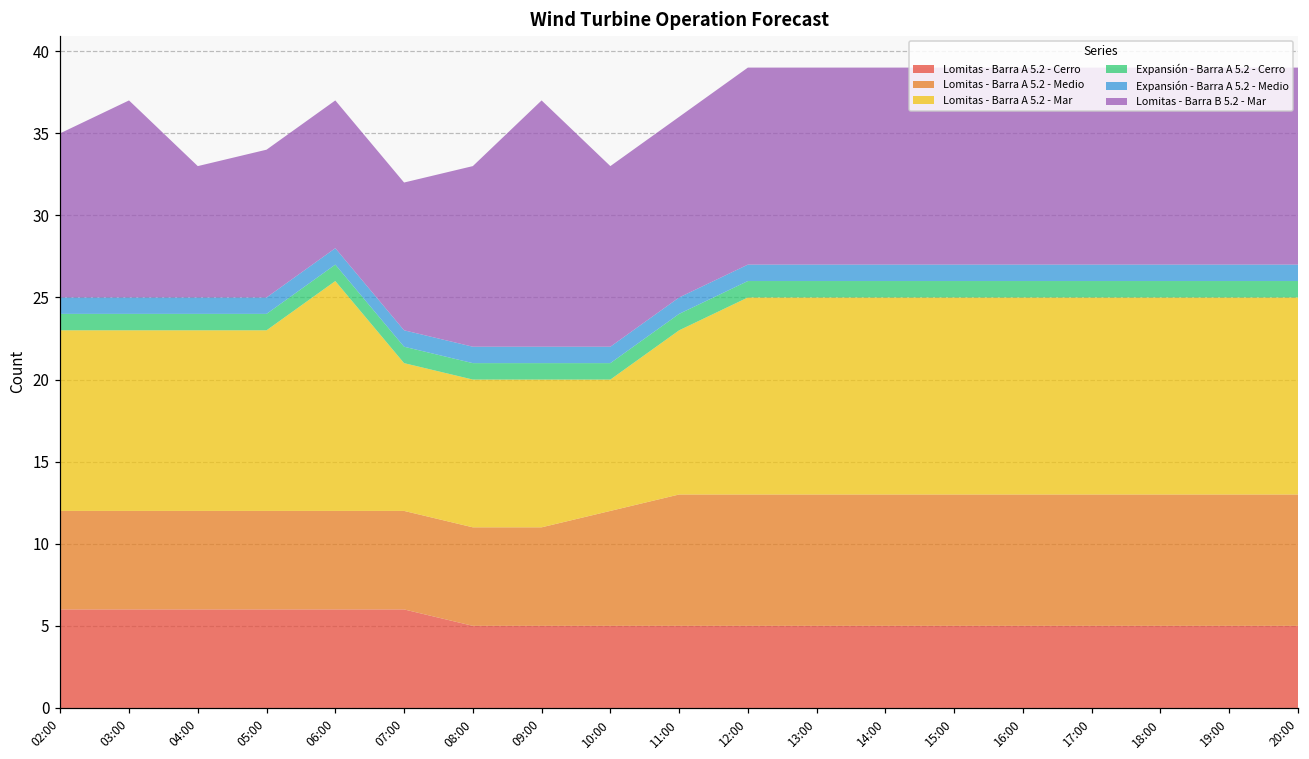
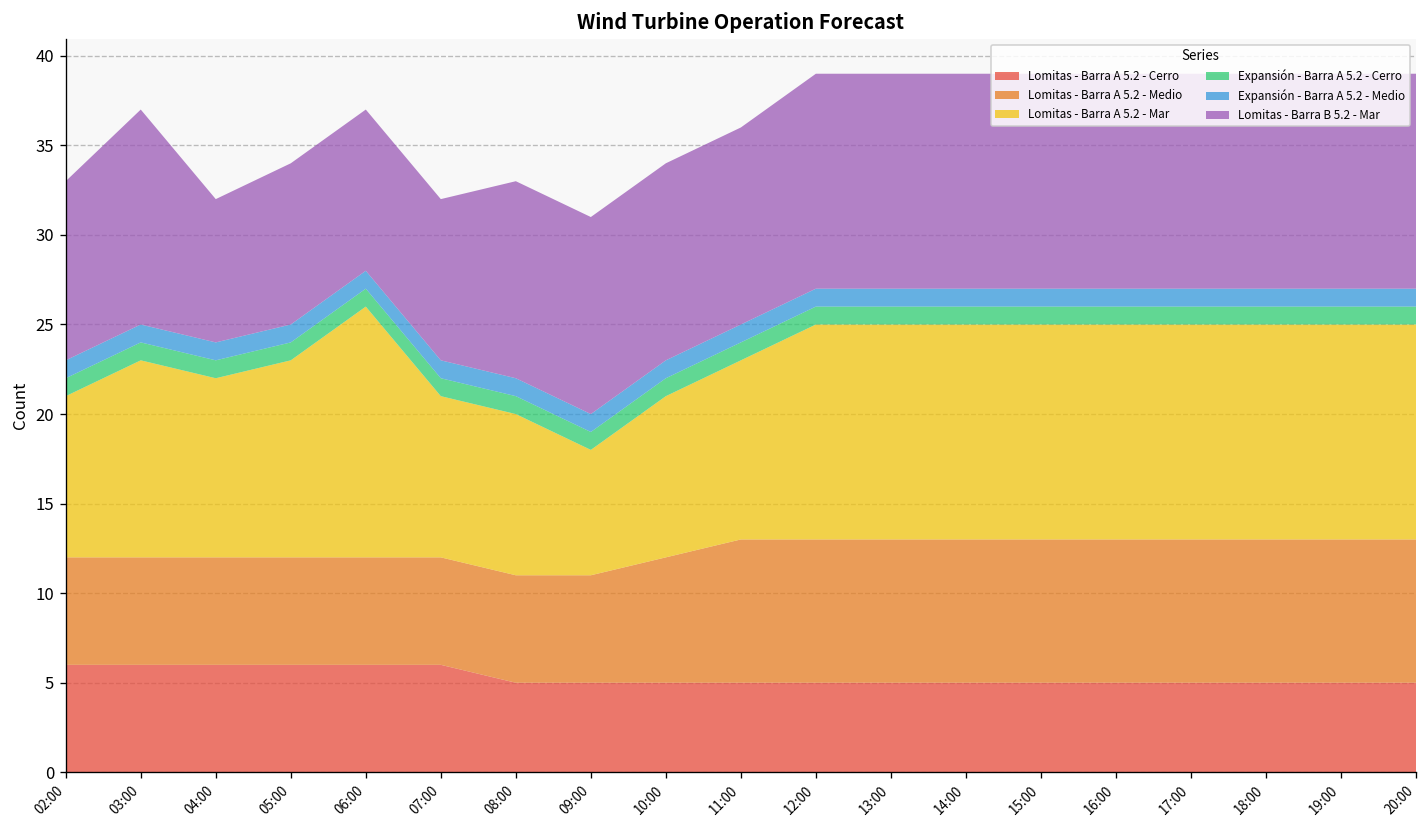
Lomitas - Barra A 5.2 - Mar, 02:00: 11 -> 9
Lomitas - Barra A 5.2 - Mar, 04:00: 11 -> 10
Lomitas - Barra A 5.2 - Mar, 09:00: 9 -> 7
Lomitas - Barra B 5.2 - Mar, 09:00: 15 -> 11
Lomitas - Barra A 5.2 - Mar, 10:00: 8 -> 9
